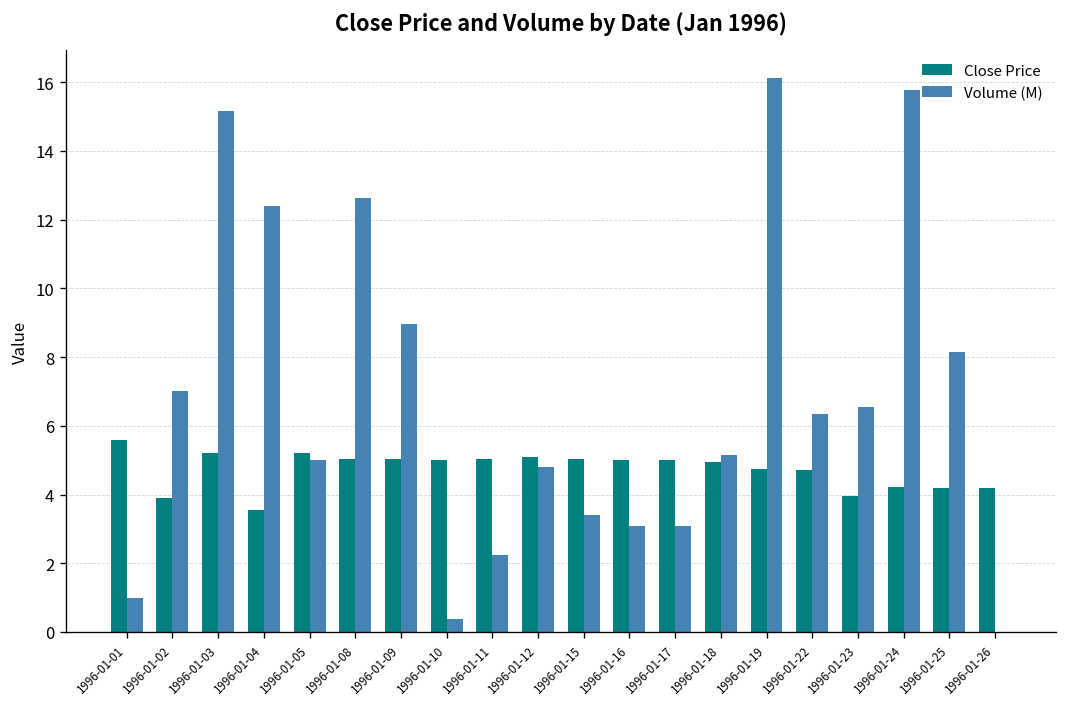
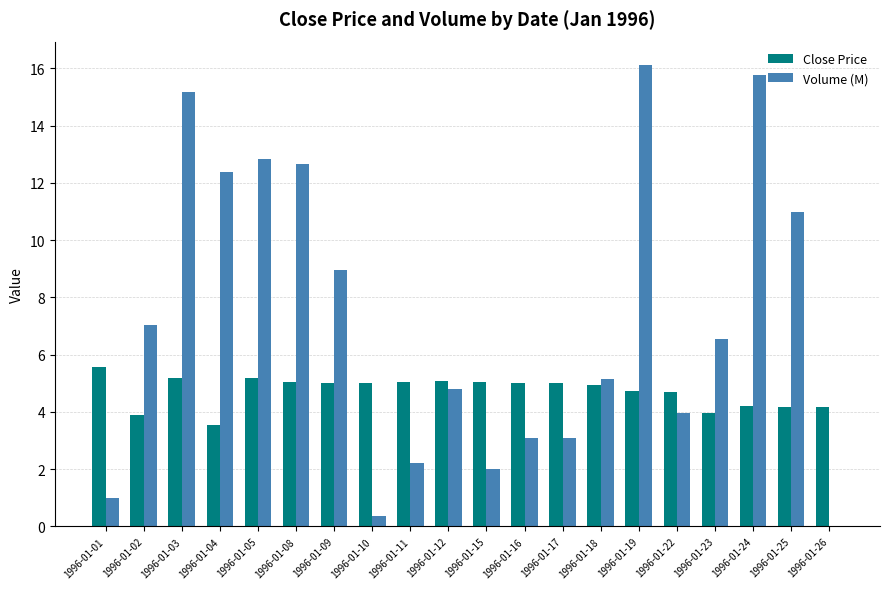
Volume (M), 1996-01-05: 5.0 -> 12.9
Volume (M), 1996-01-15: 3.4 -> 2.0
Volume (M), 1996-01-22: 6.3 -> 3.9
Volume (M), 1996-01-25: 8.1 -> 11.0
